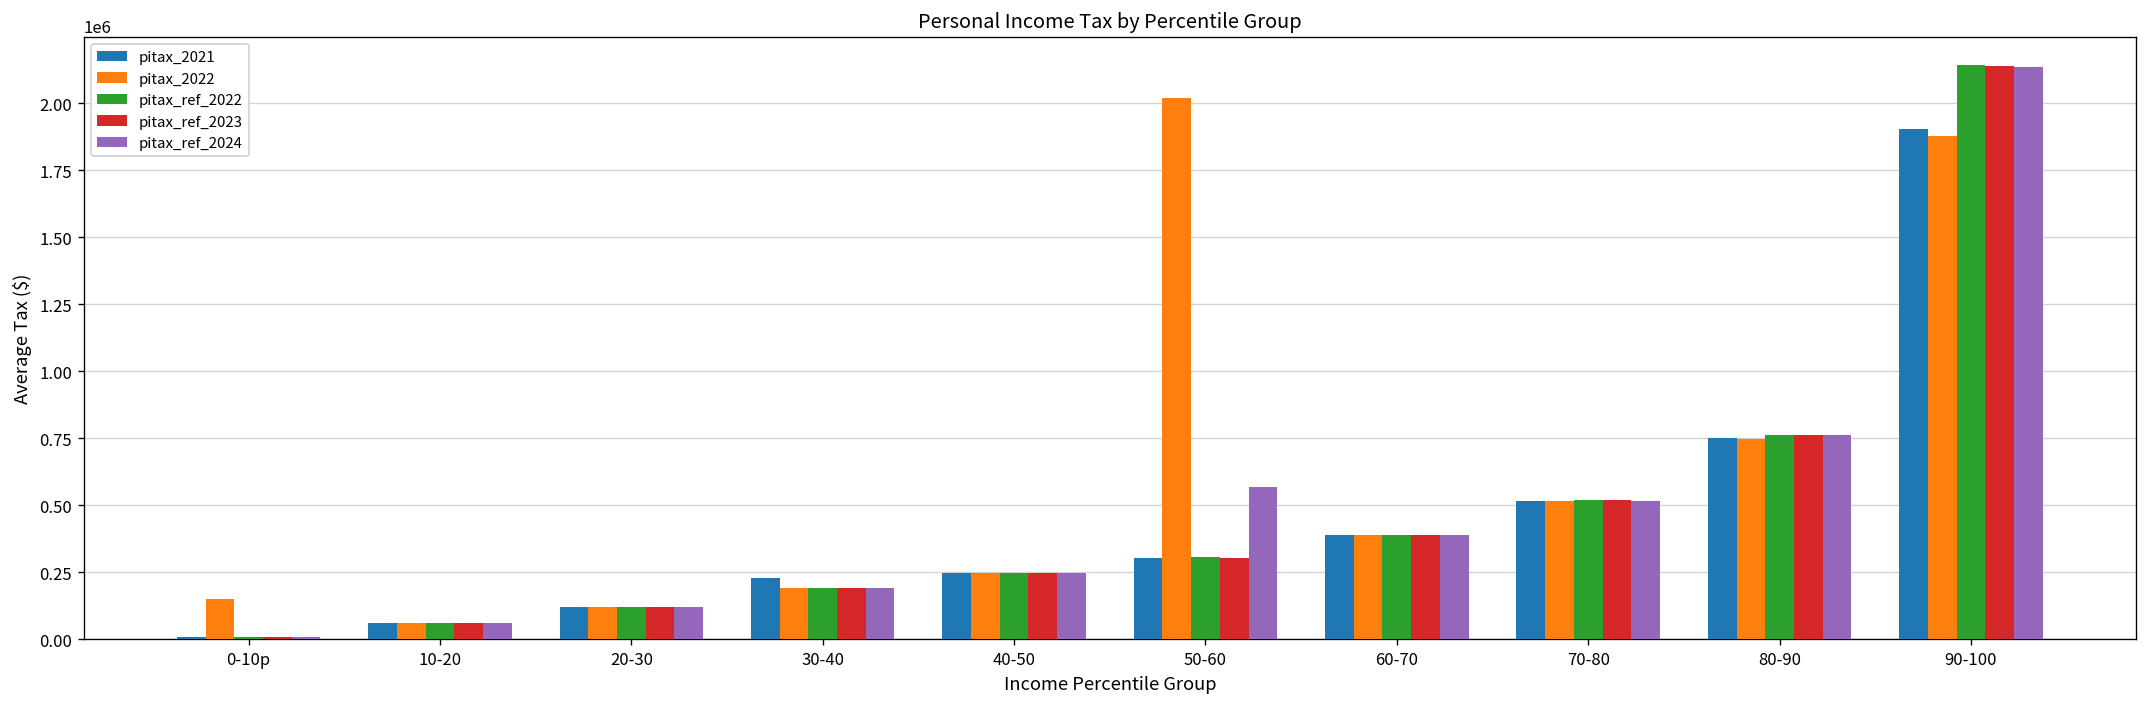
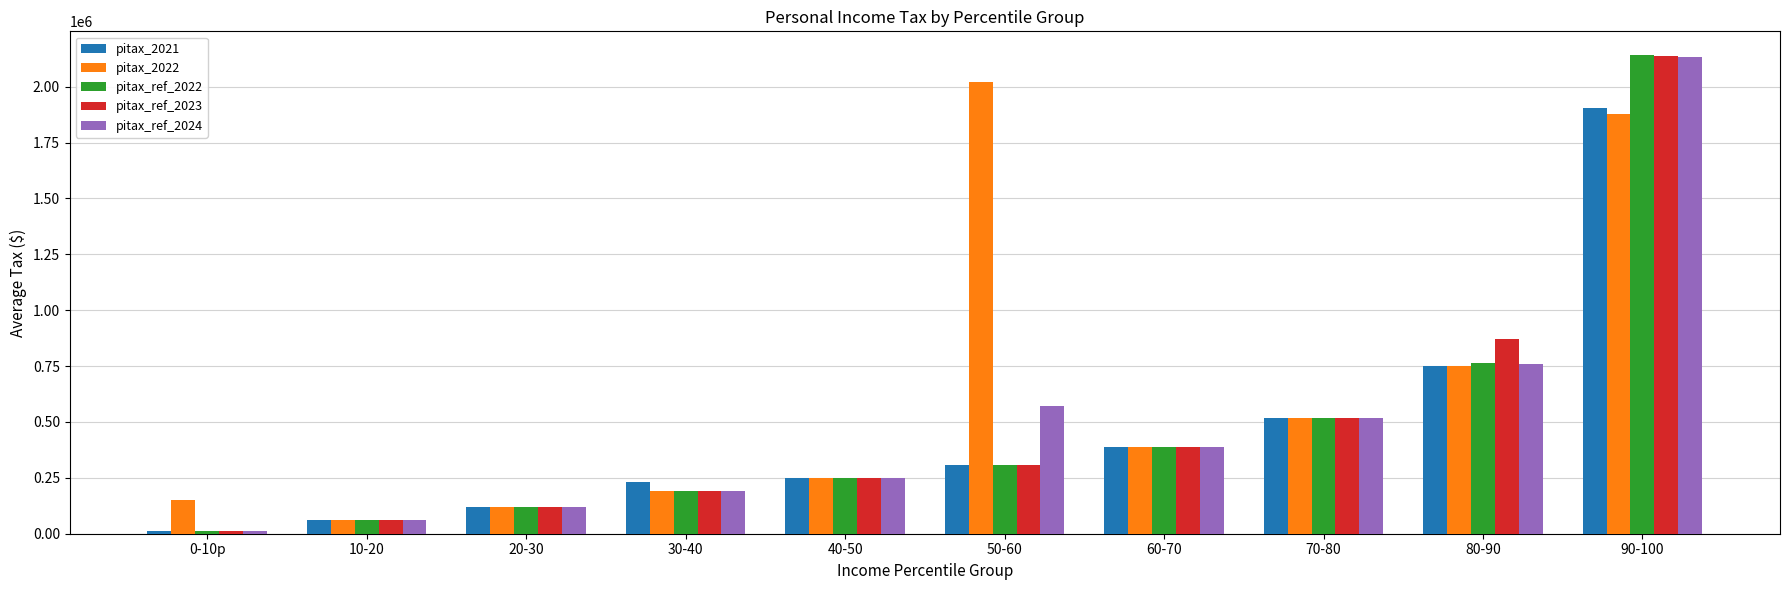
pitax_ref_2023, 80-90: 760000 -> 870000
